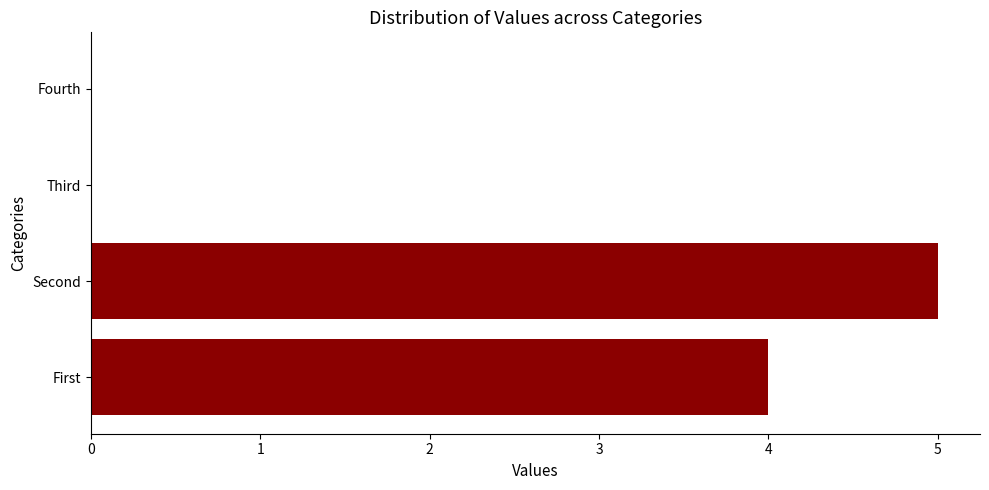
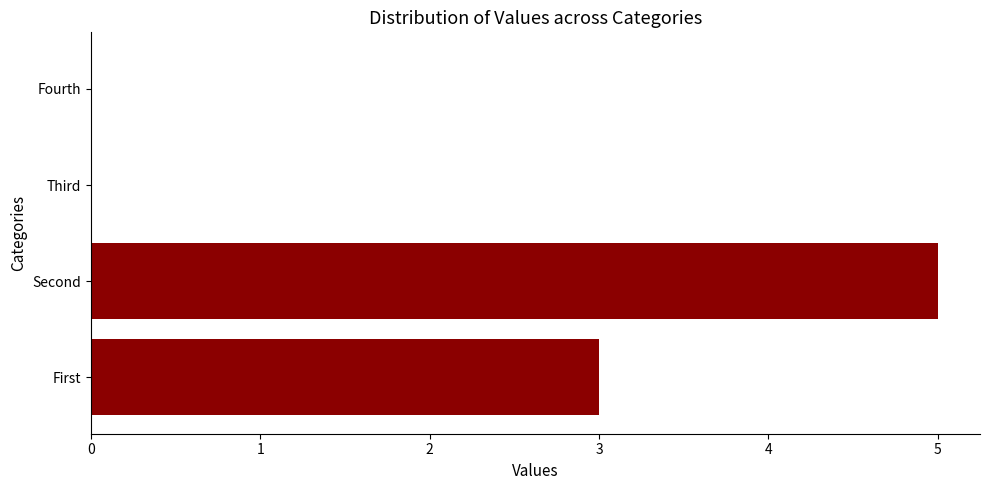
First: 4 -> 3
